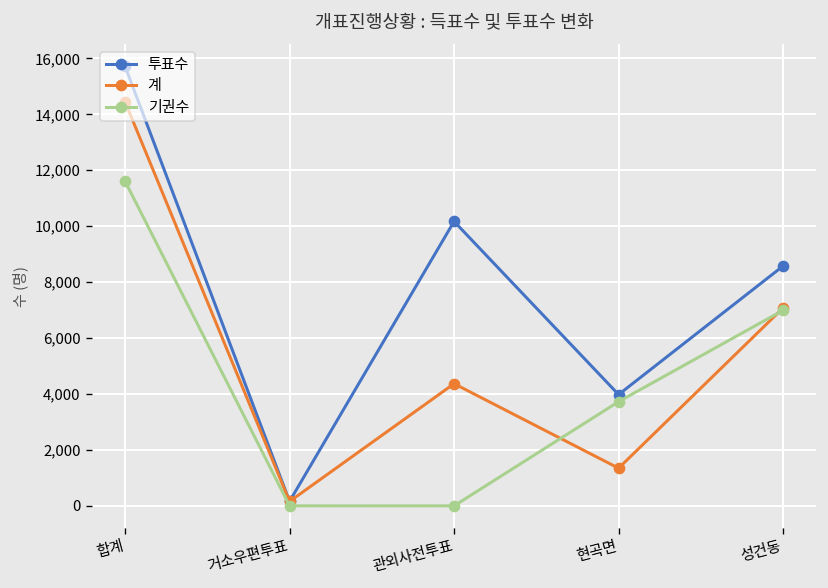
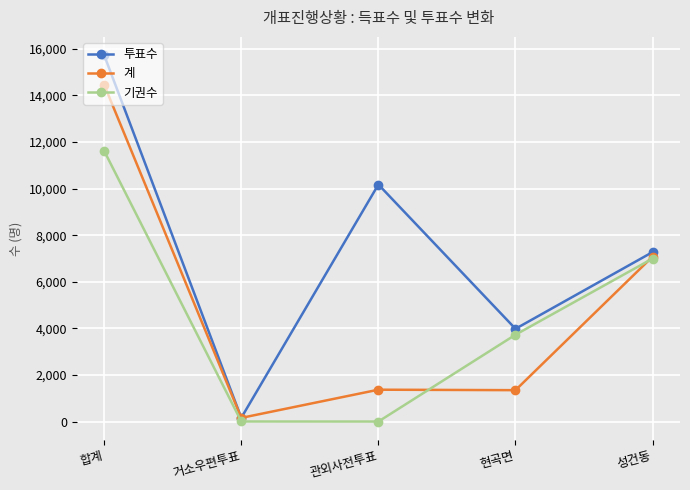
계, 관외사전투표: 4,400 -> 1,400
투표수, 성건동: 8,600 -> 7,300
